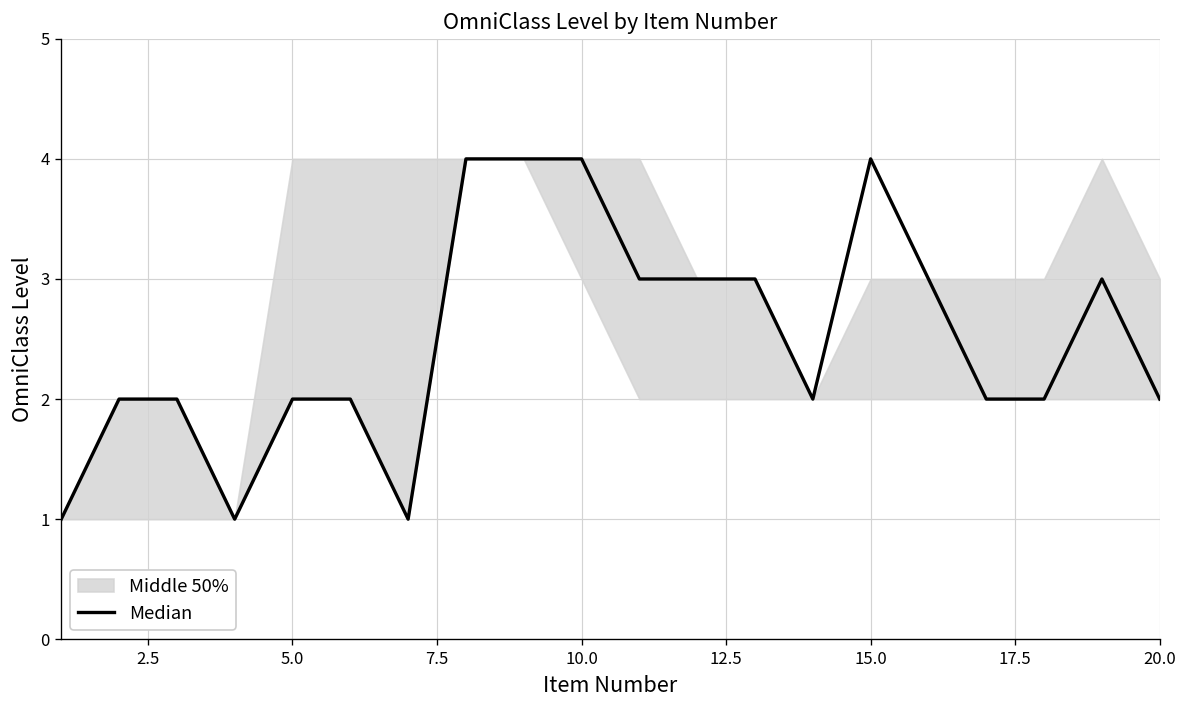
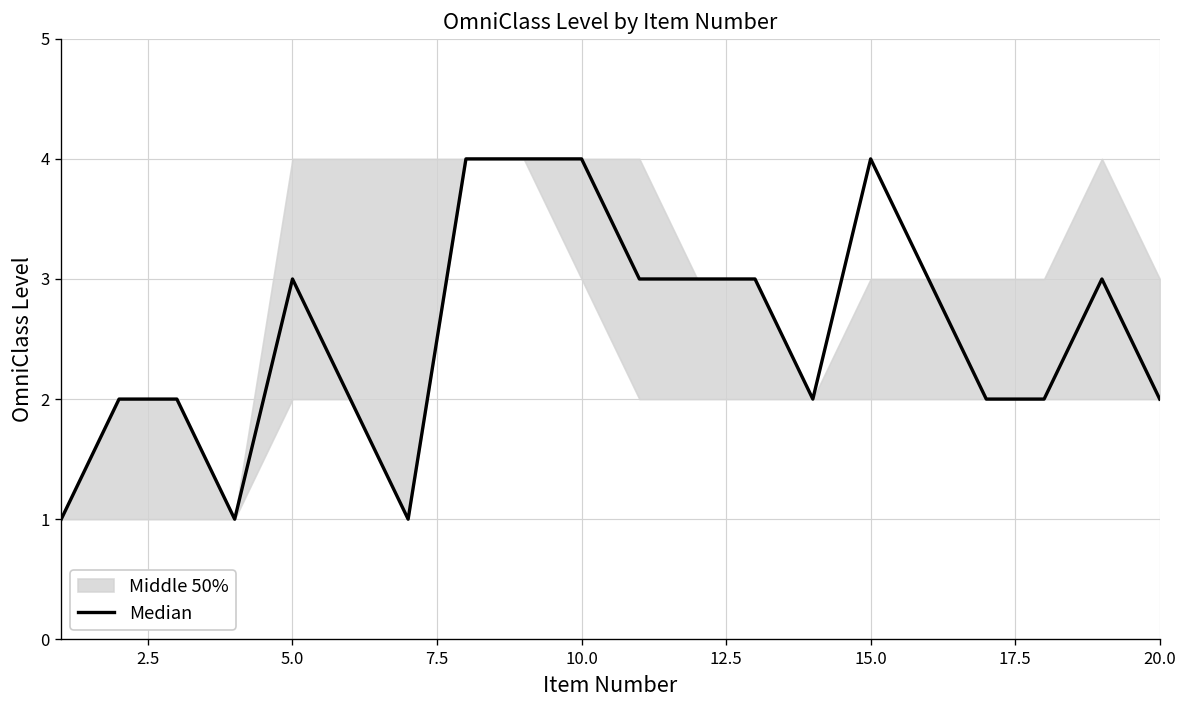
Median, 5.0: 2 -> 3
